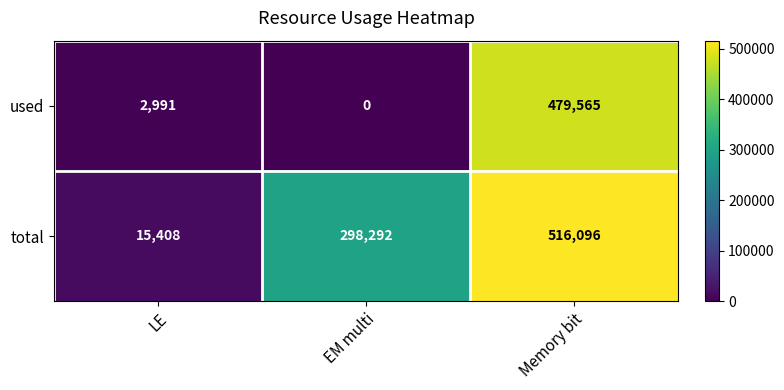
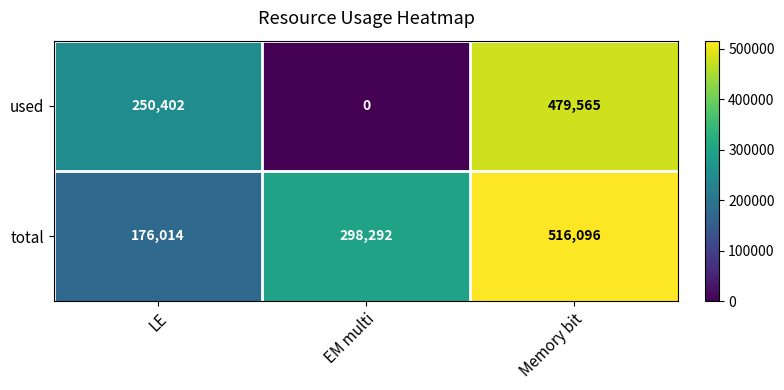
used, LE: 2,991 -> 250,402
total, LE: 15,408 -> 176,014
